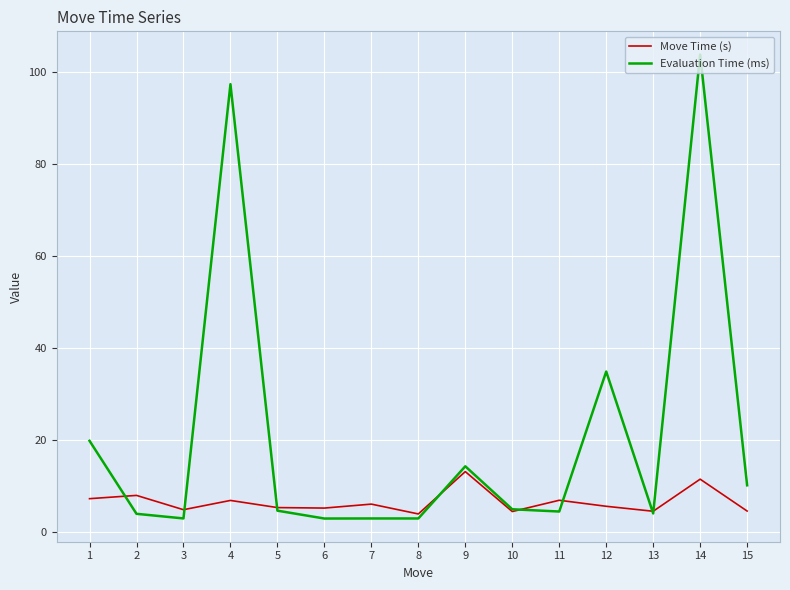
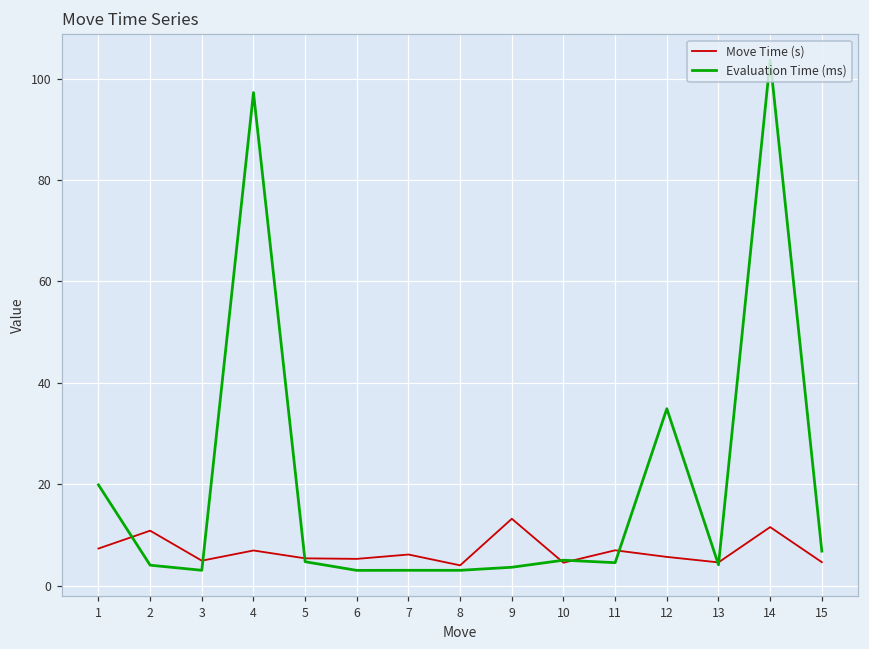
Move Time (s), 2: 8 -> 11
Evaluation Time (ms), 9: 14 -> 4
Evaluation Time (ms), 15: 10 -> 7
